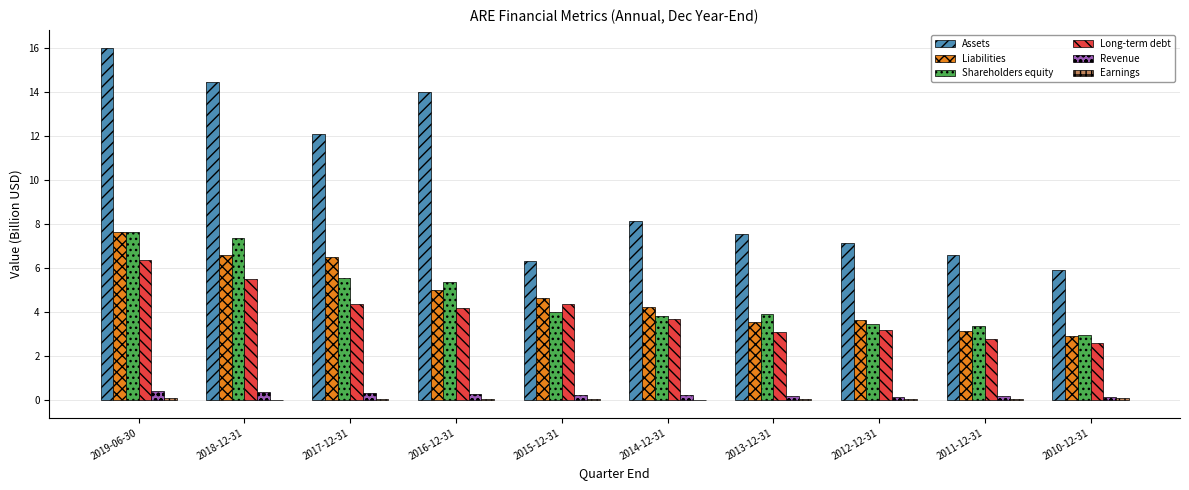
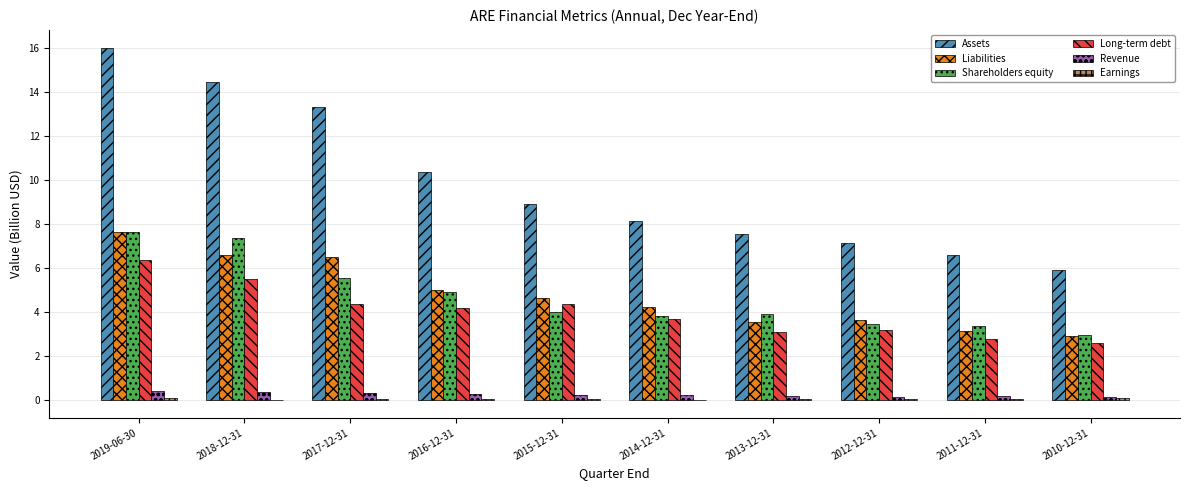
Assets, 2017-12-31: 12.1 -> 13.3
Assets, 2016-12-31: 14.0 -> 10.4
Shareholders equity, 2016-12-31: 5.4 -> 4.9
Assets, 2015-12-31: 6.3 -> 8.9
